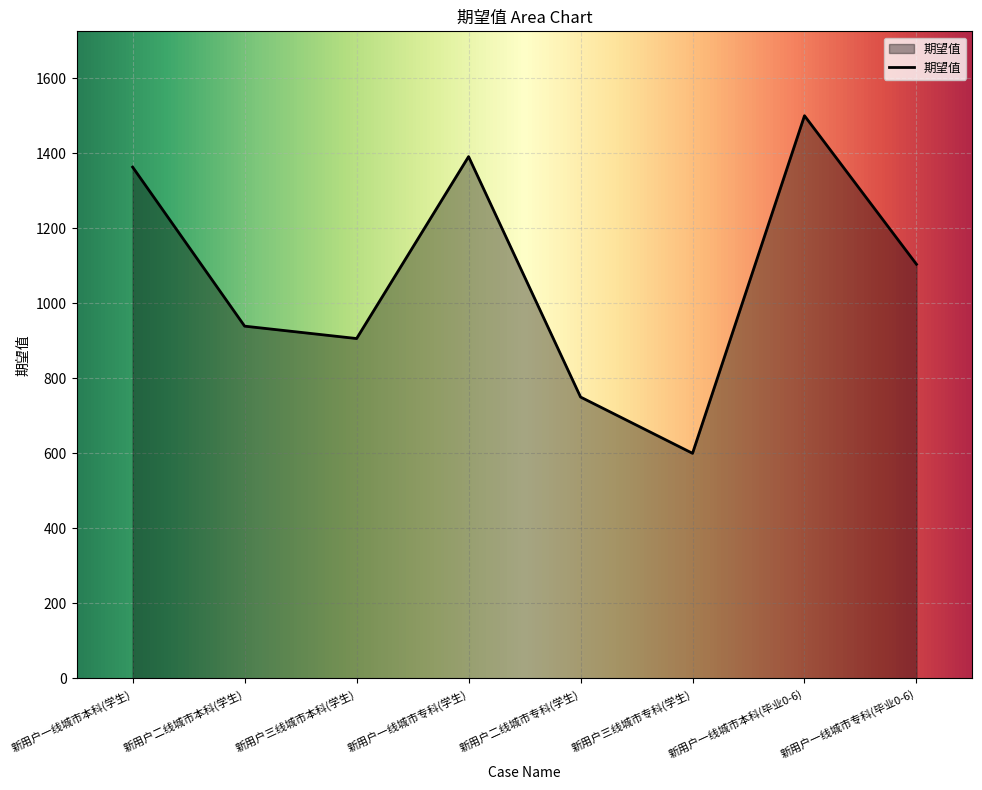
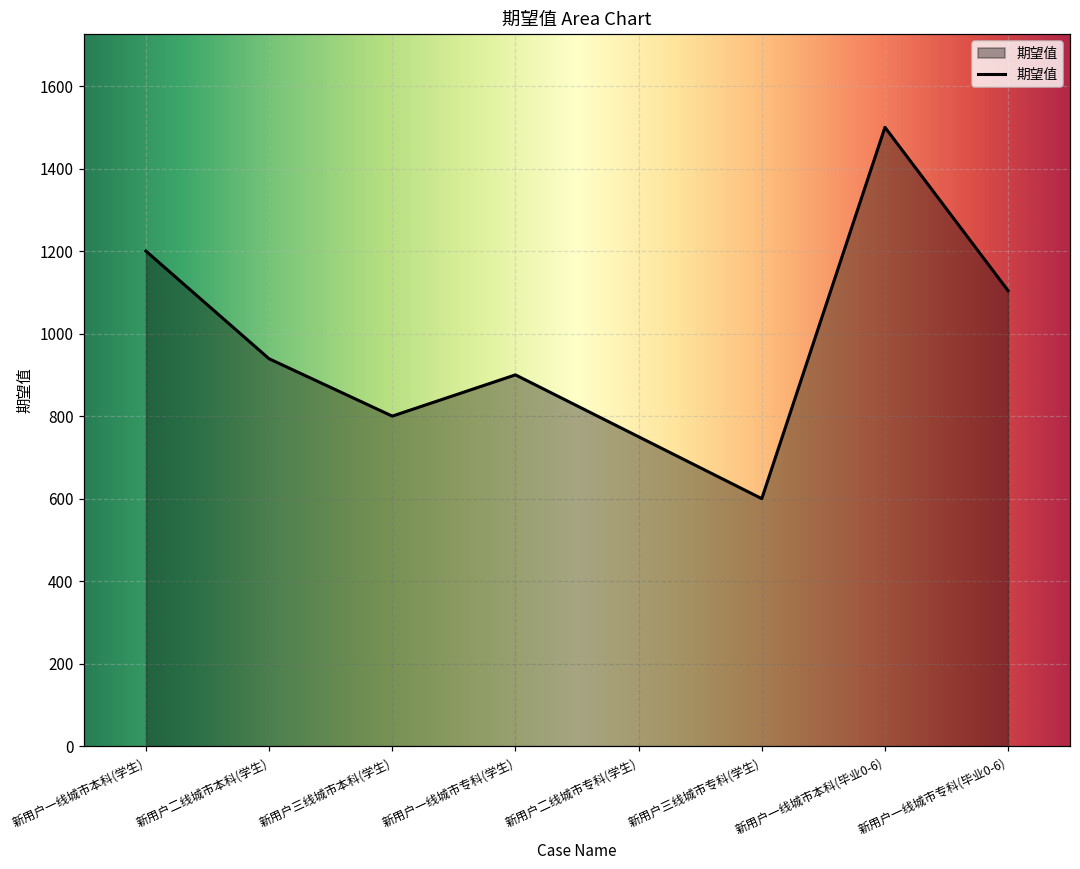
新用户一线城市本科(学生): 1360 -> 1200
新用户三线城市本科(学生): 910 -> 800
新用户一线城市专科(学生): 1390 -> 900
